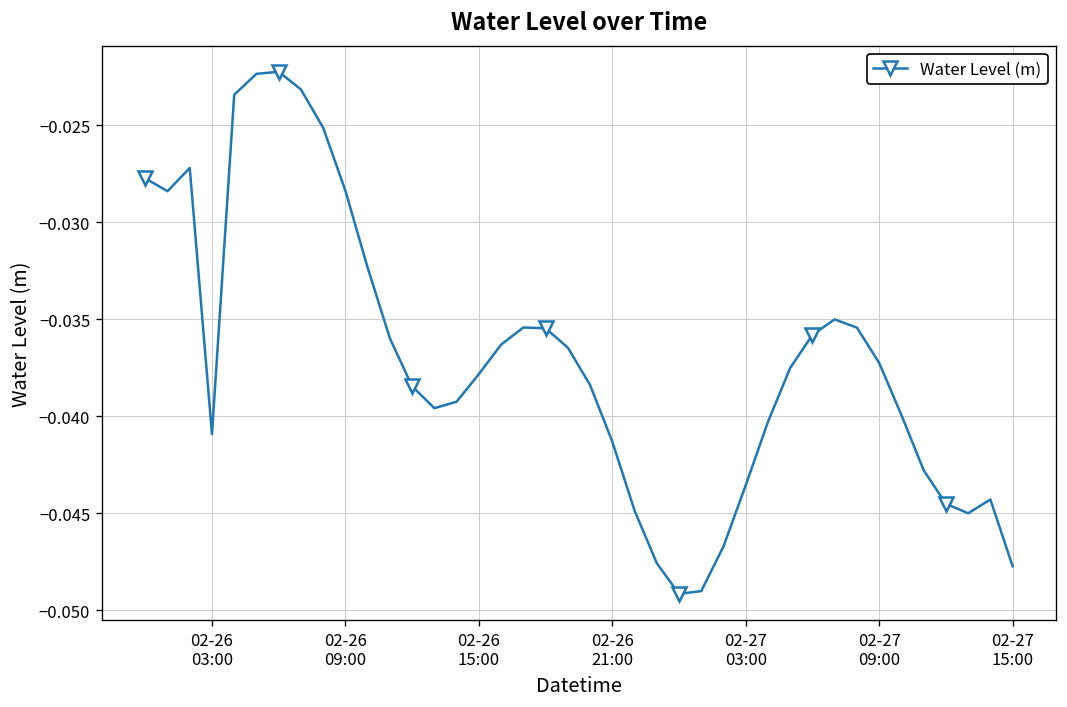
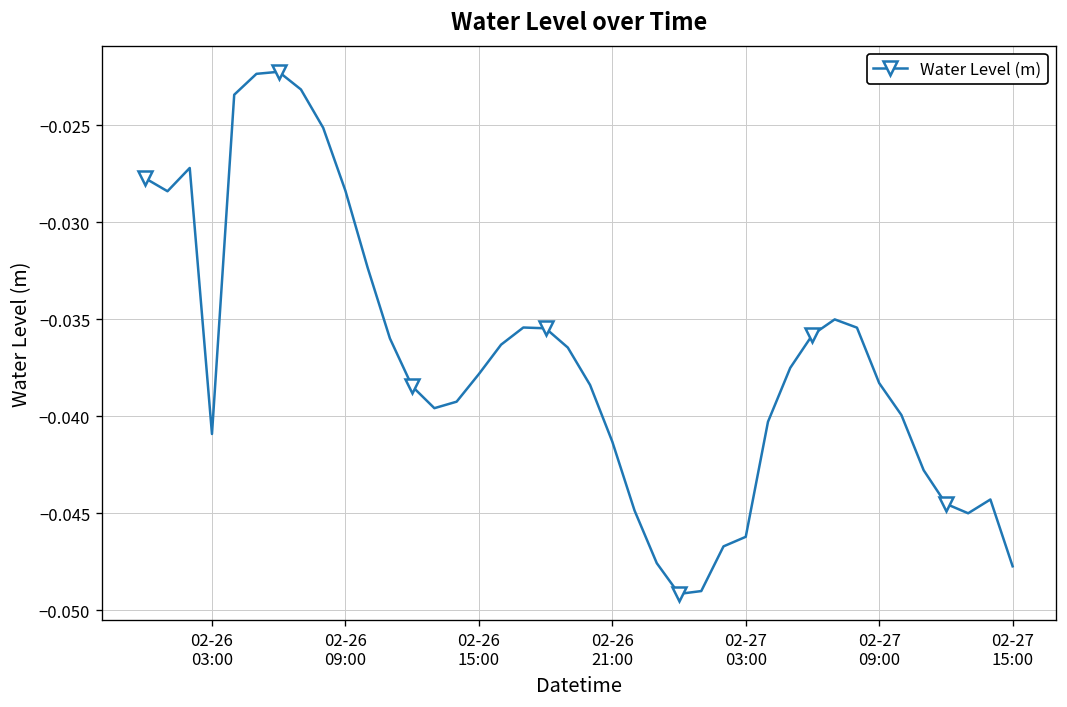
02-27 03:00: -0.0436 -> -0.0462
02-27 09:00: -0.0373 -> -0.0383
